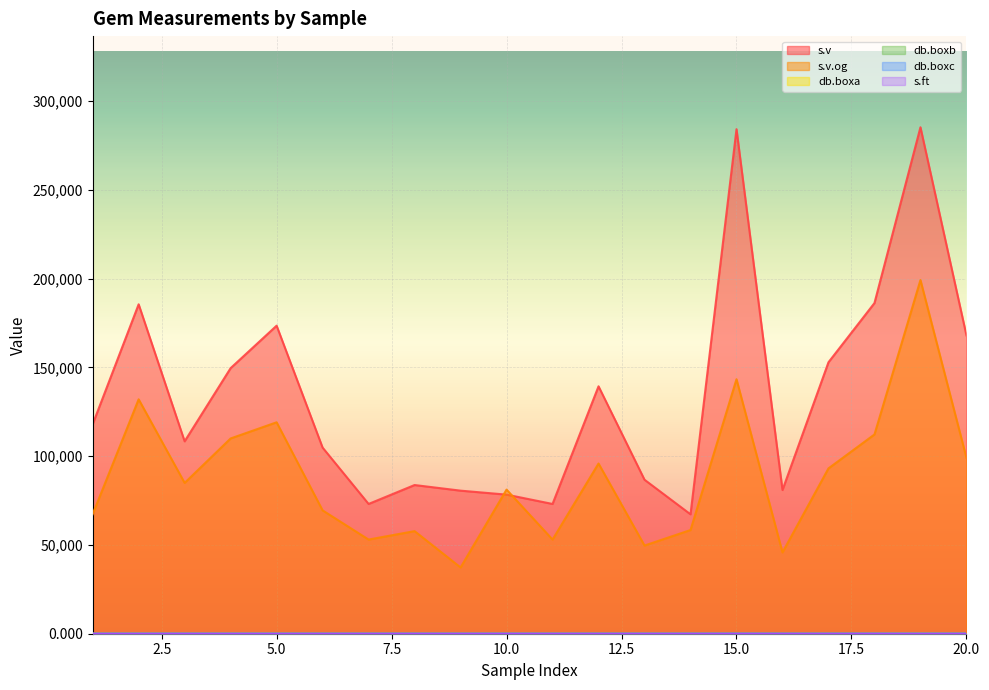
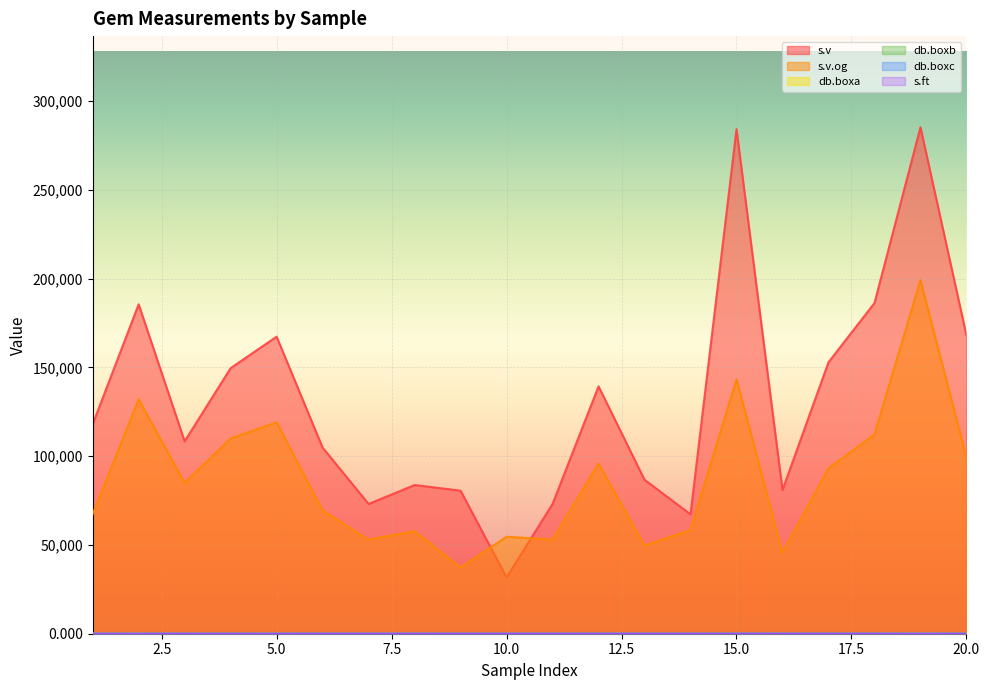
s.v, 5.0: 174,000 -> 167,000
s.v, 10.0: 78,000 -> 32,000
s.v.og, 10.0: 81,000 -> 55,000
